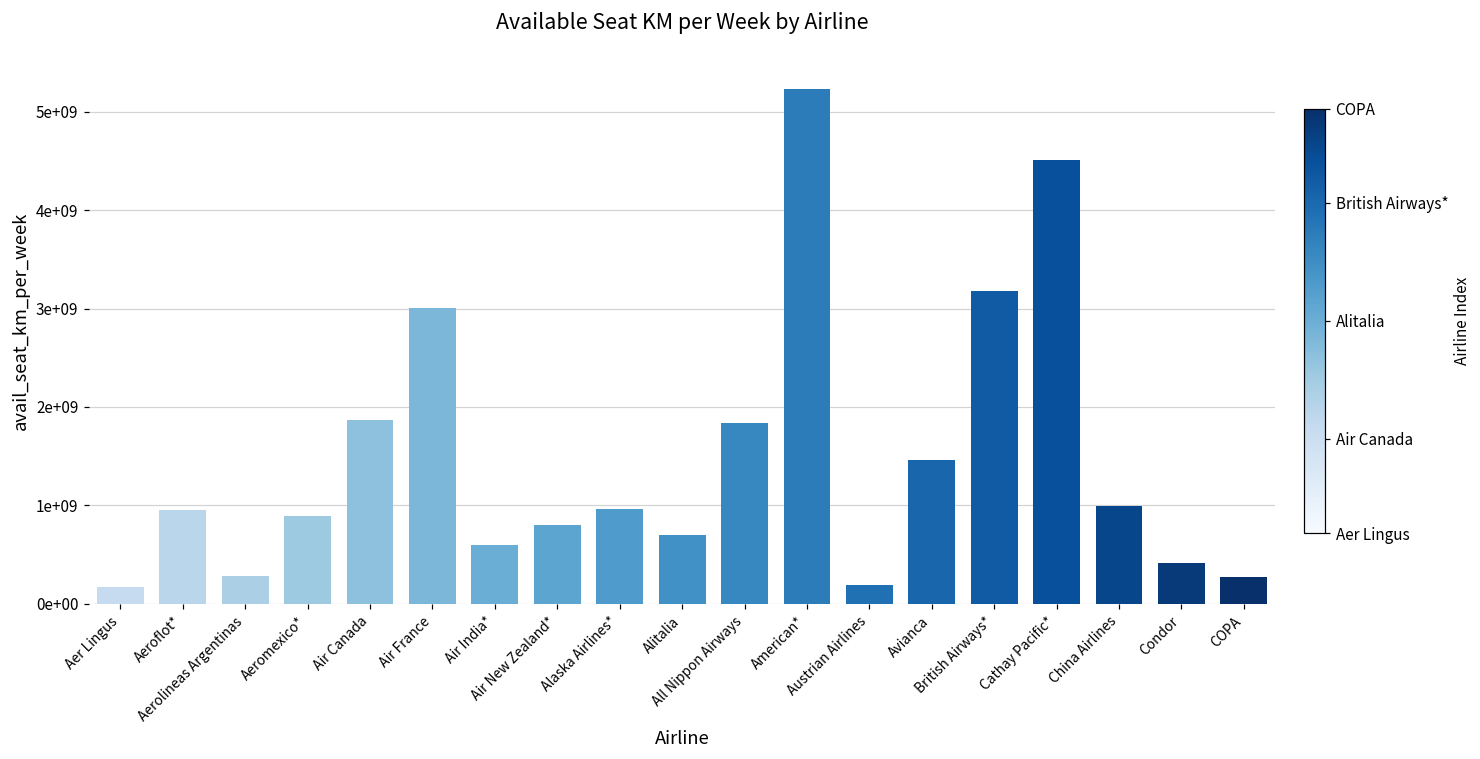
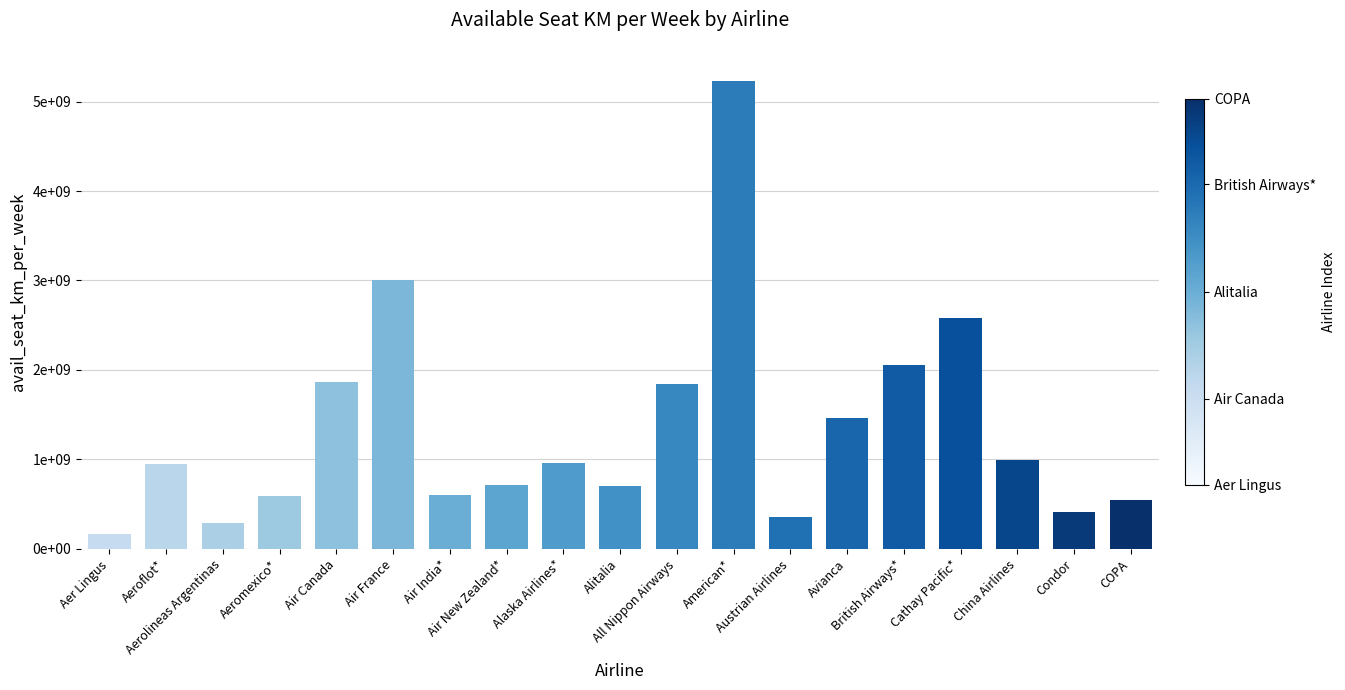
Aeromexico*: 900000000 -> 600000000
Air New Zealand*: 800000000 -> 700000000
Austrian Airlines: 200000000 -> 400000000
British Airways*: 3200000000 -> 2100000000
Cathay Pacific*: 4500000000 -> 2600000000
COPA: 300000000 -> 600000000
